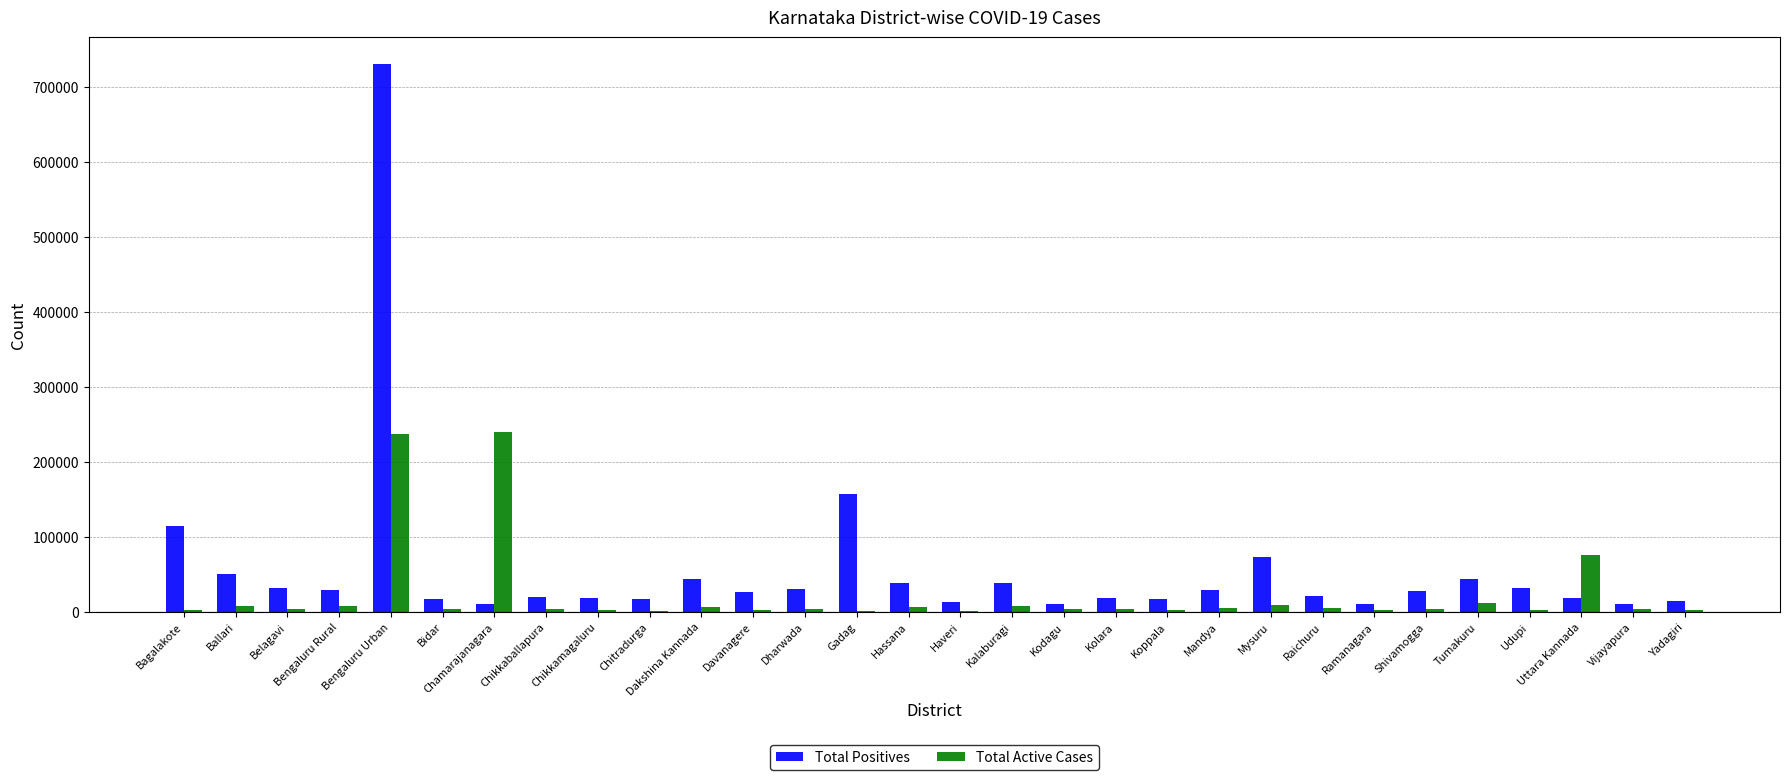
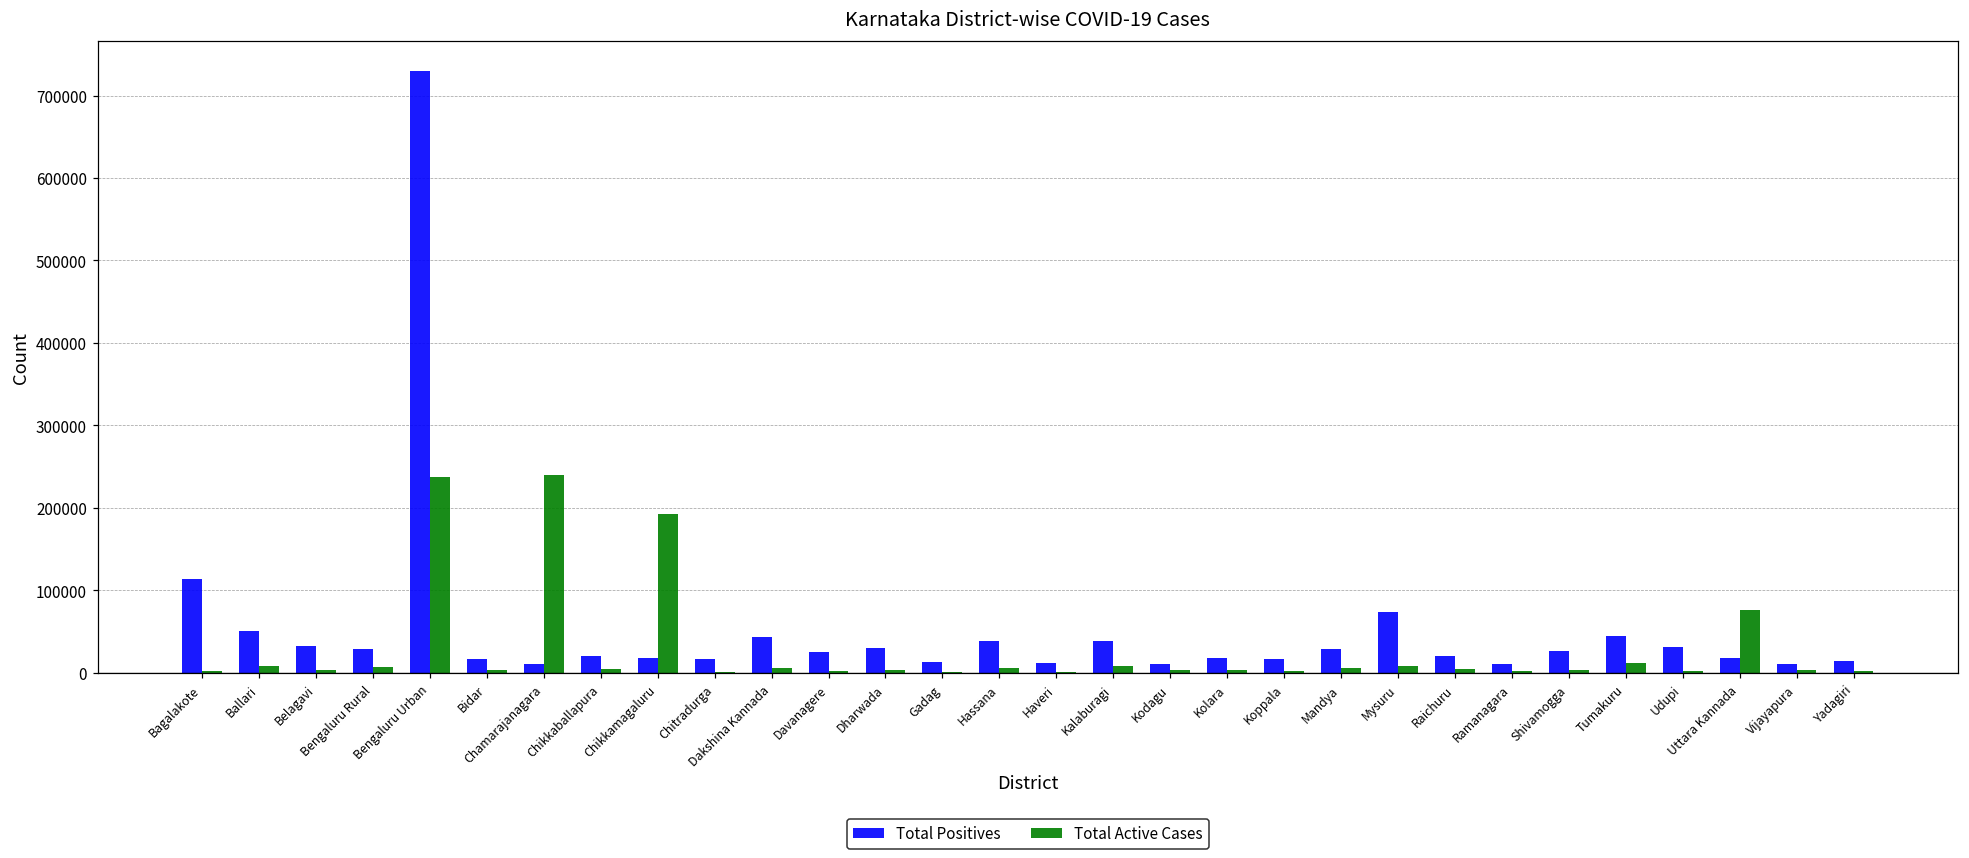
Total Active Cases, Chikkamagaluru: 0 -> 190000
Total Positives, Gadag: 160000 -> 10000
